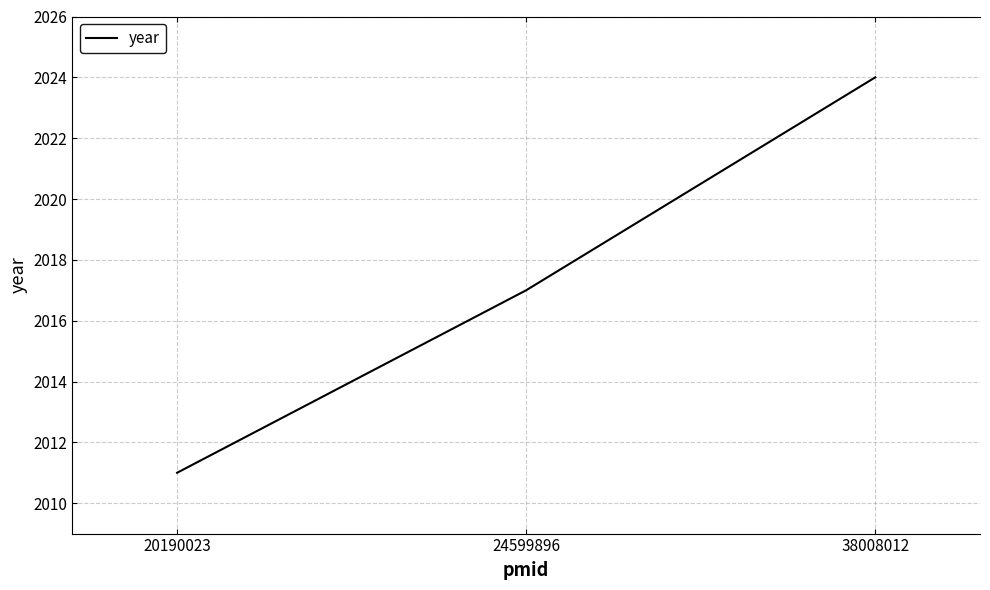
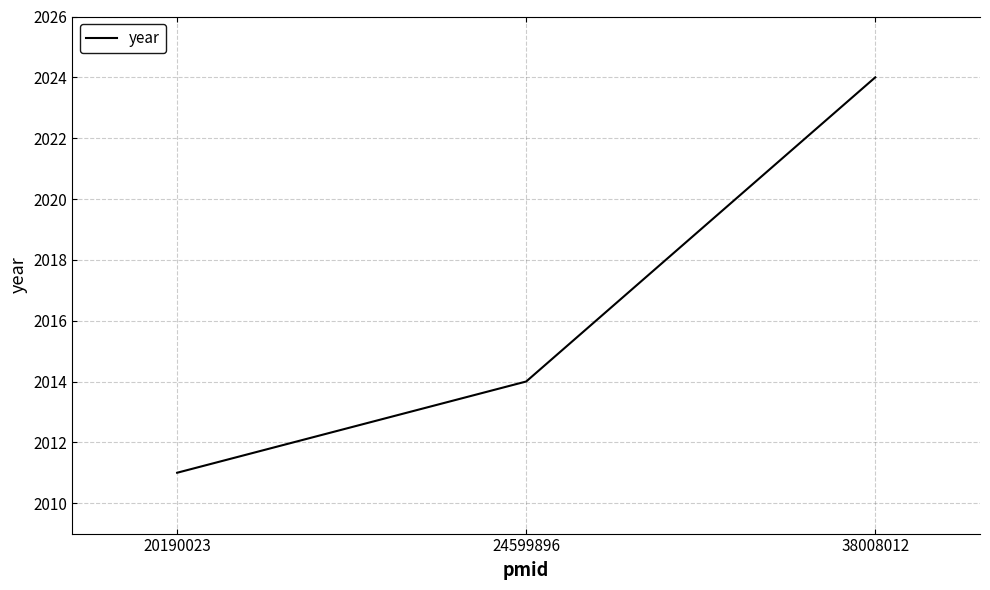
24599896: 2017 -> 2014
